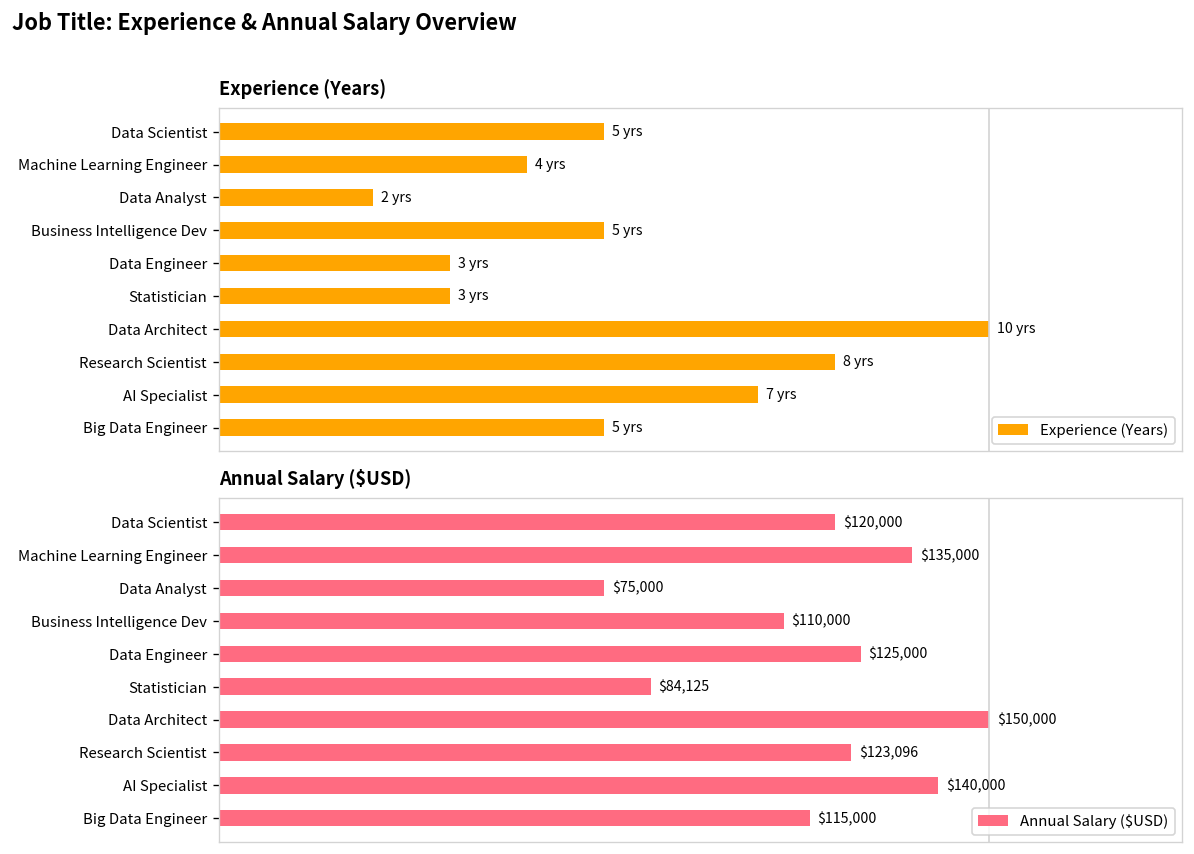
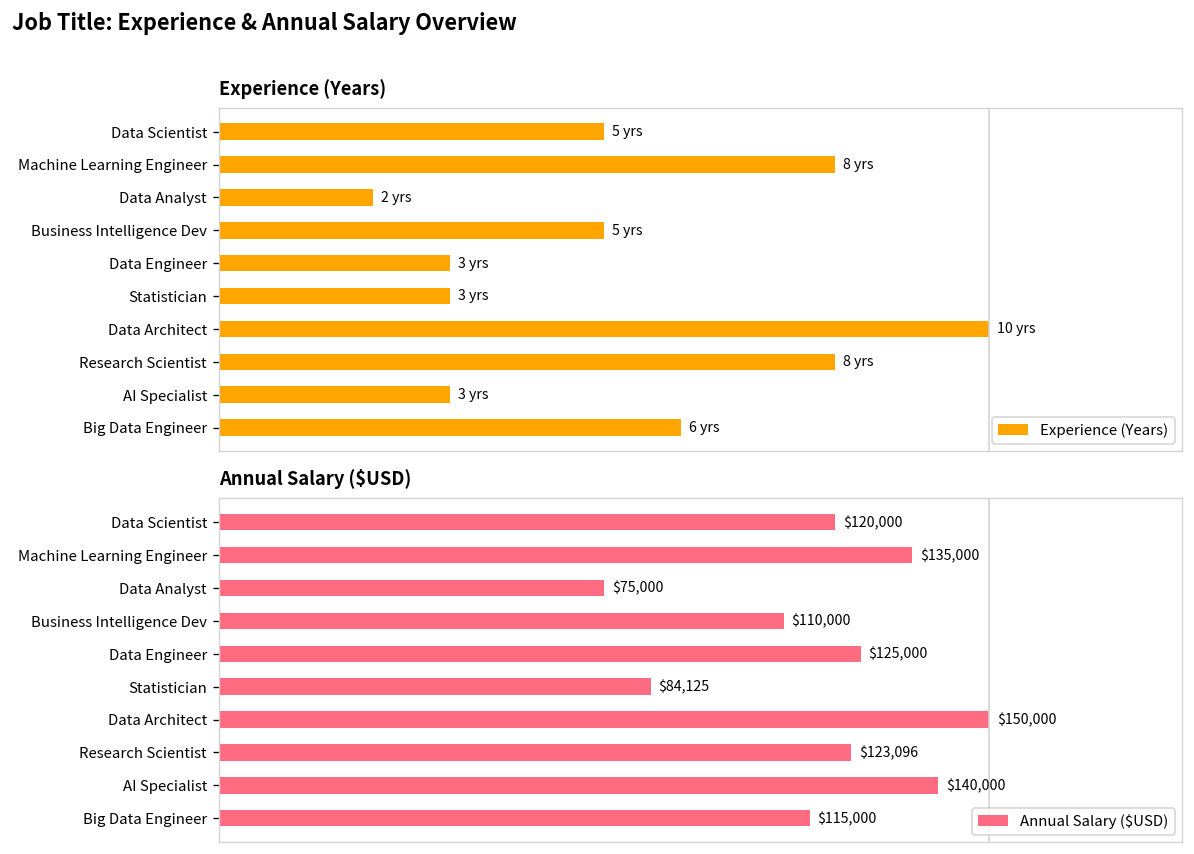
Experience (Years), Machine Learning Engineer: 4 -> 8
Experience (Years), AI Specialist: 7 -> 3
Experience (Years), Big Data Engineer: 5 -> 6
